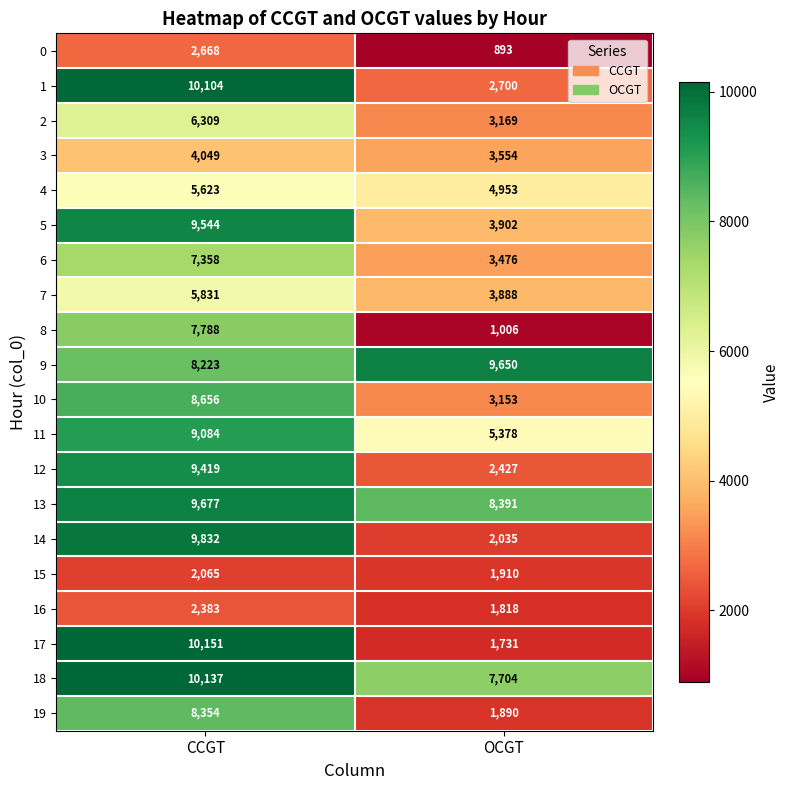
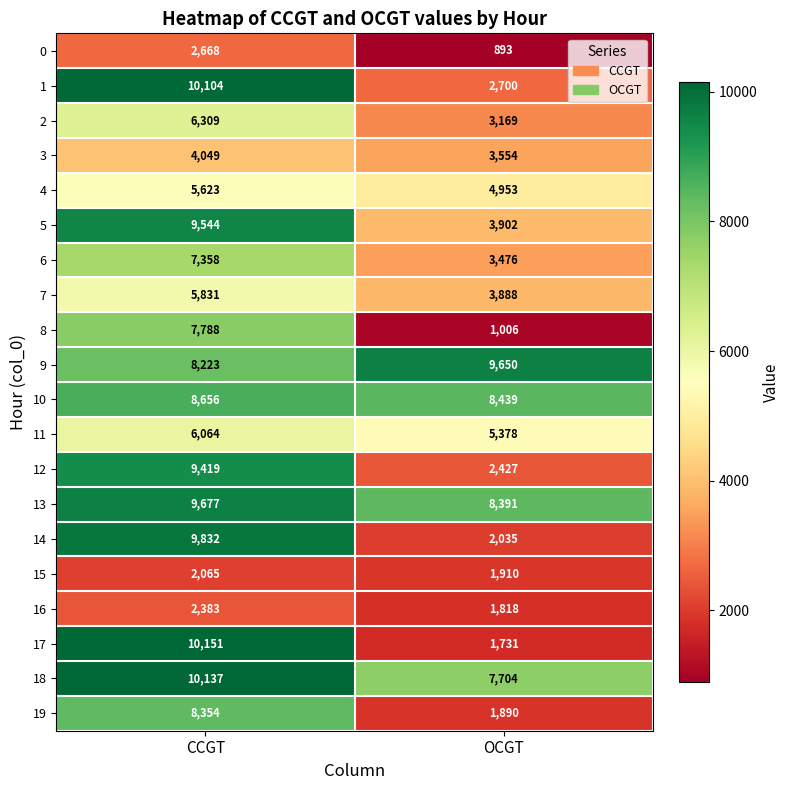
10, OCGT: 3,153 -> 8,439
11, CCGT: 9,084 -> 6,064
